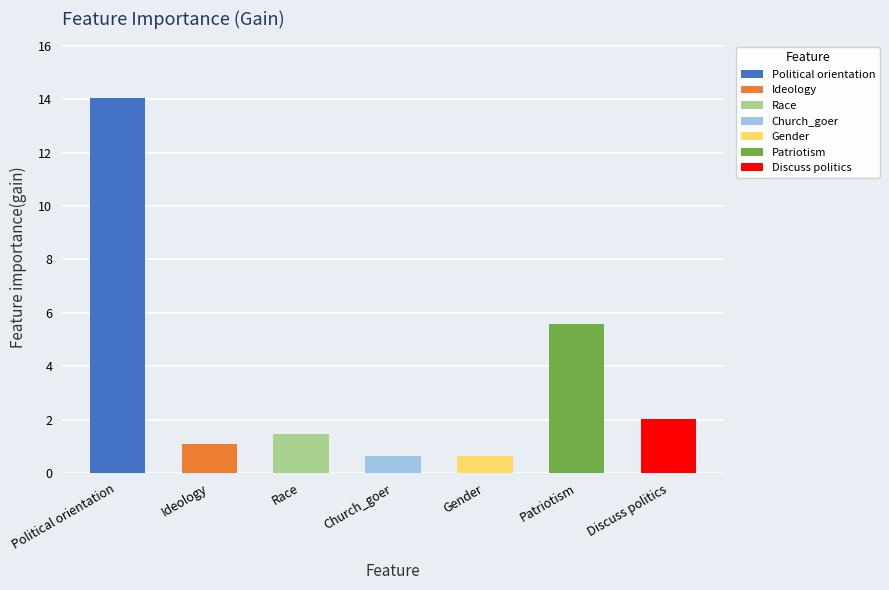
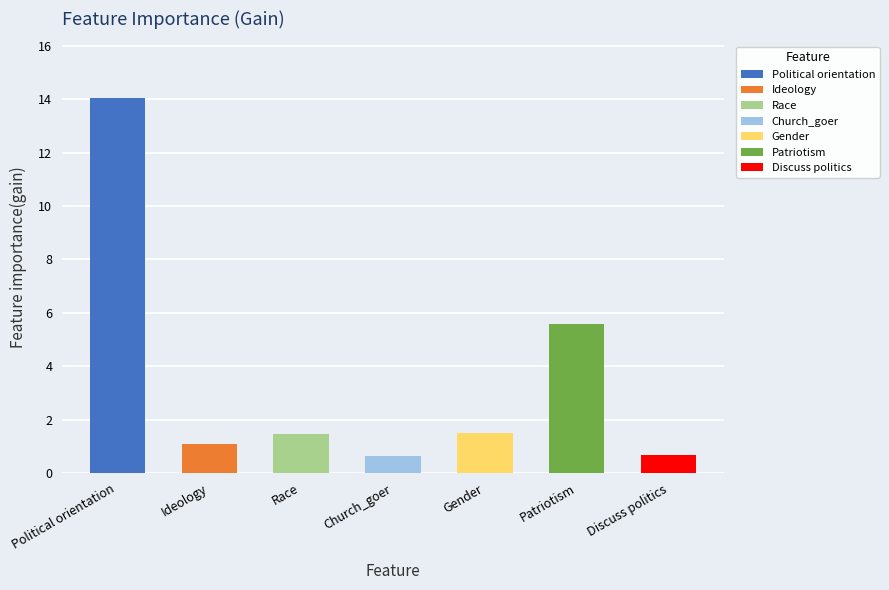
Gender: 0.6 -> 1.5
Discuss politics: 2.0 -> 0.7
